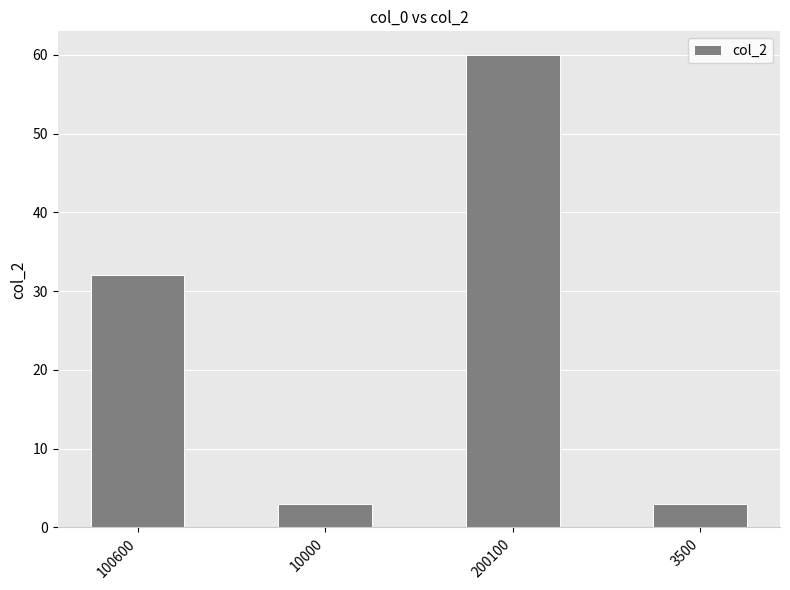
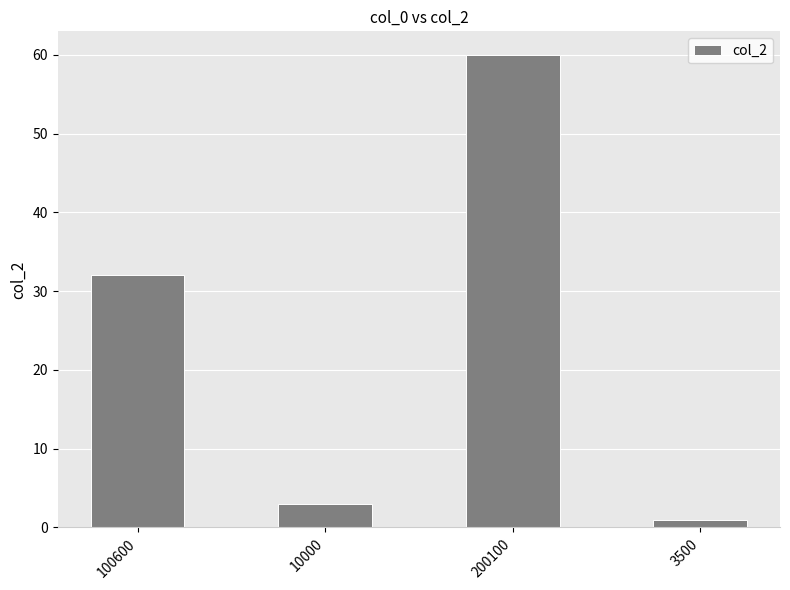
3500: 3 -> 1
